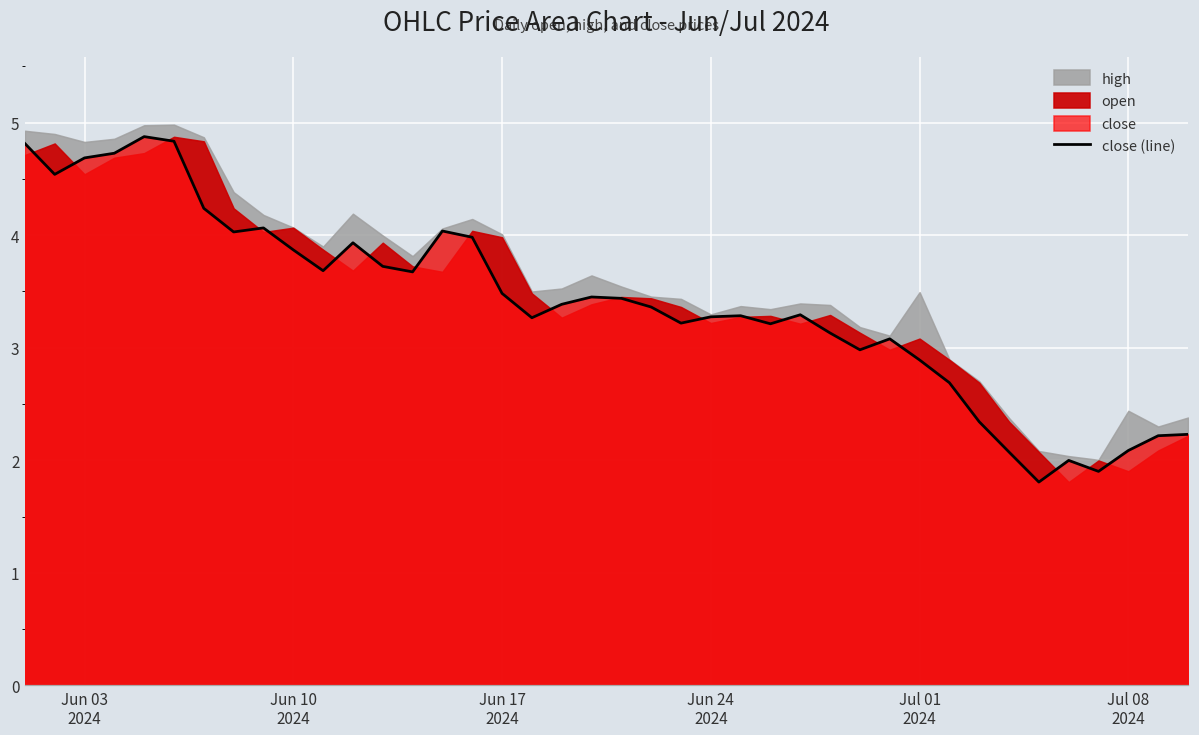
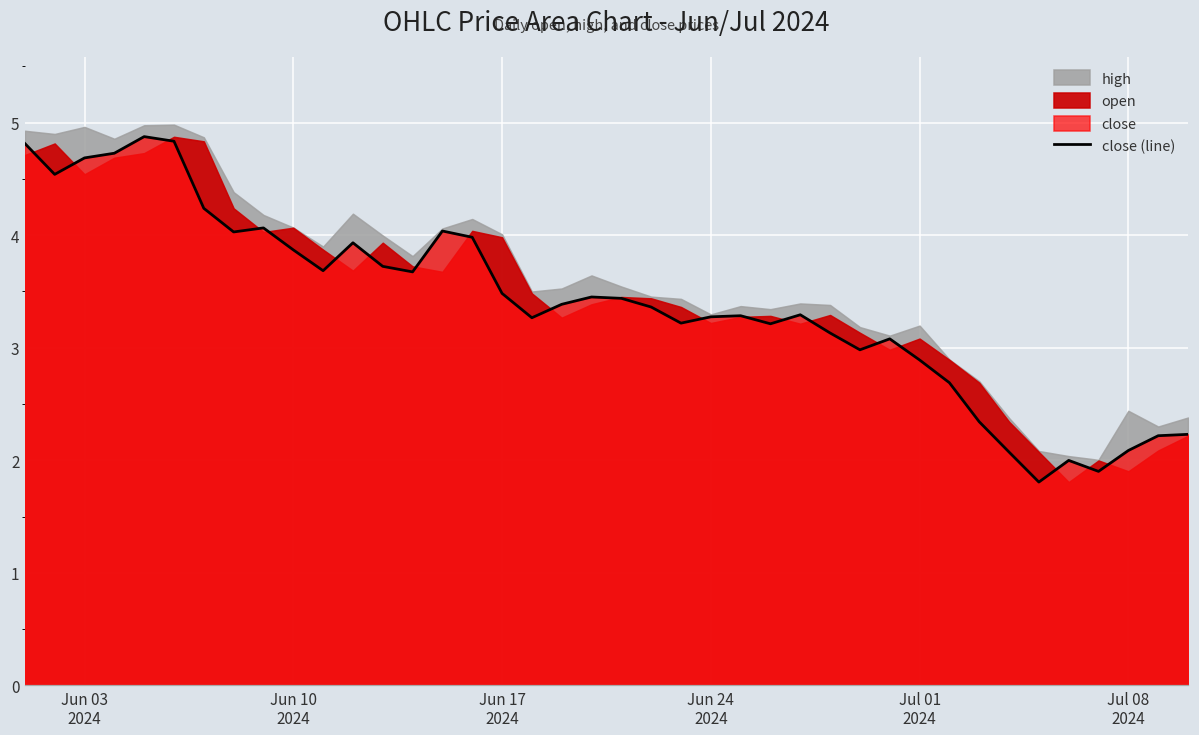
high, Jun 03 2024: 4.83 -> 4.96
high, Jul 01 2024: 3.49 -> 3.20
